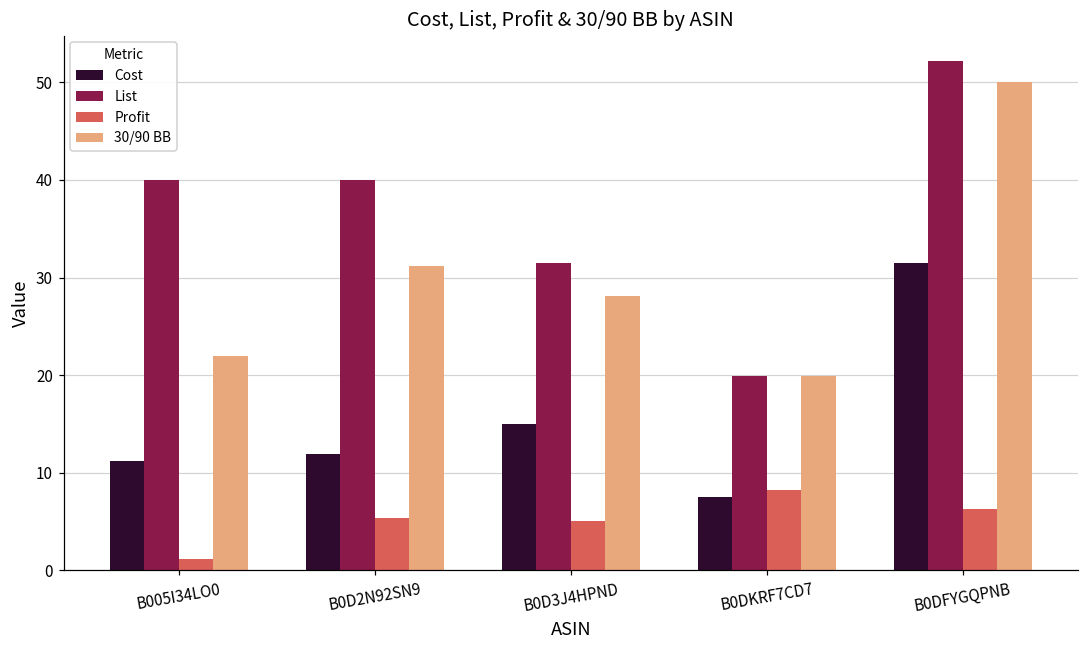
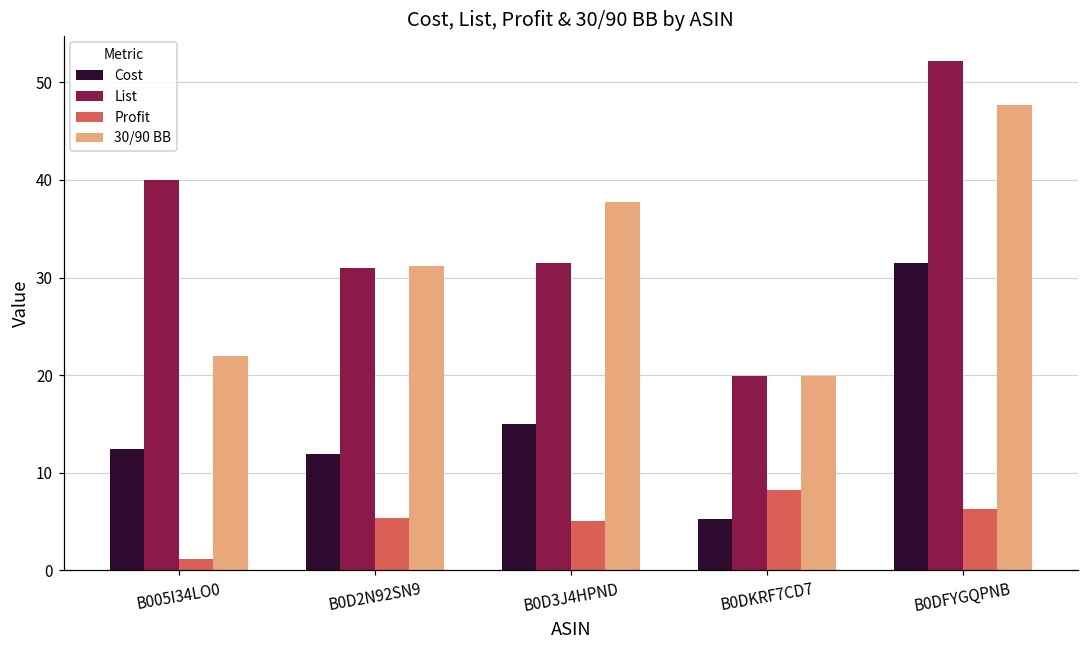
Cost, B005I34LO0: 11 -> 12
List, B0D2N92SN9: 40 -> 31
30/90 BB, B0D3J4HPND: 28 -> 38
Cost, B0DKRF7CD7: 7 -> 5
30/90 BB, B0DFYGQPNB: 50 -> 48
